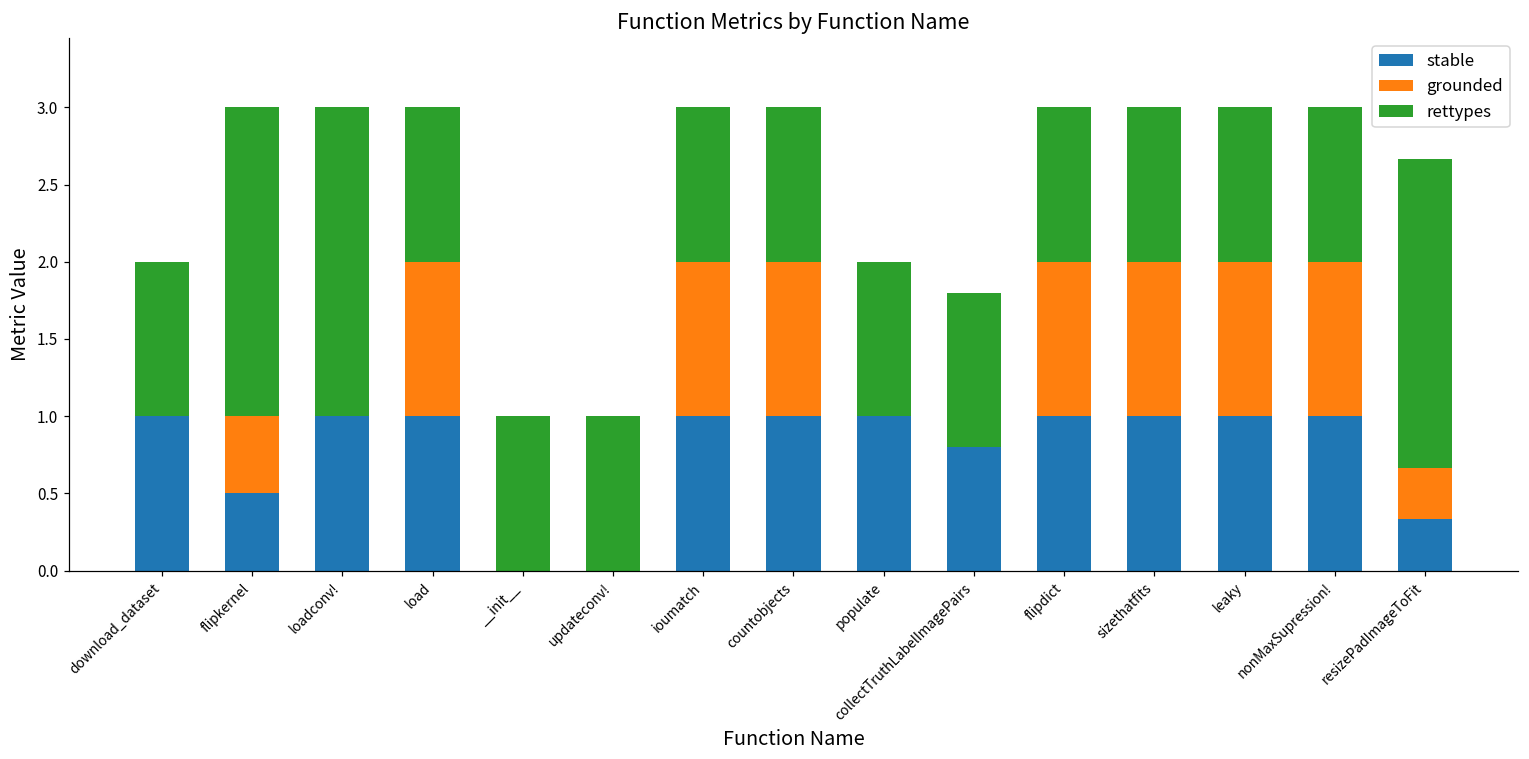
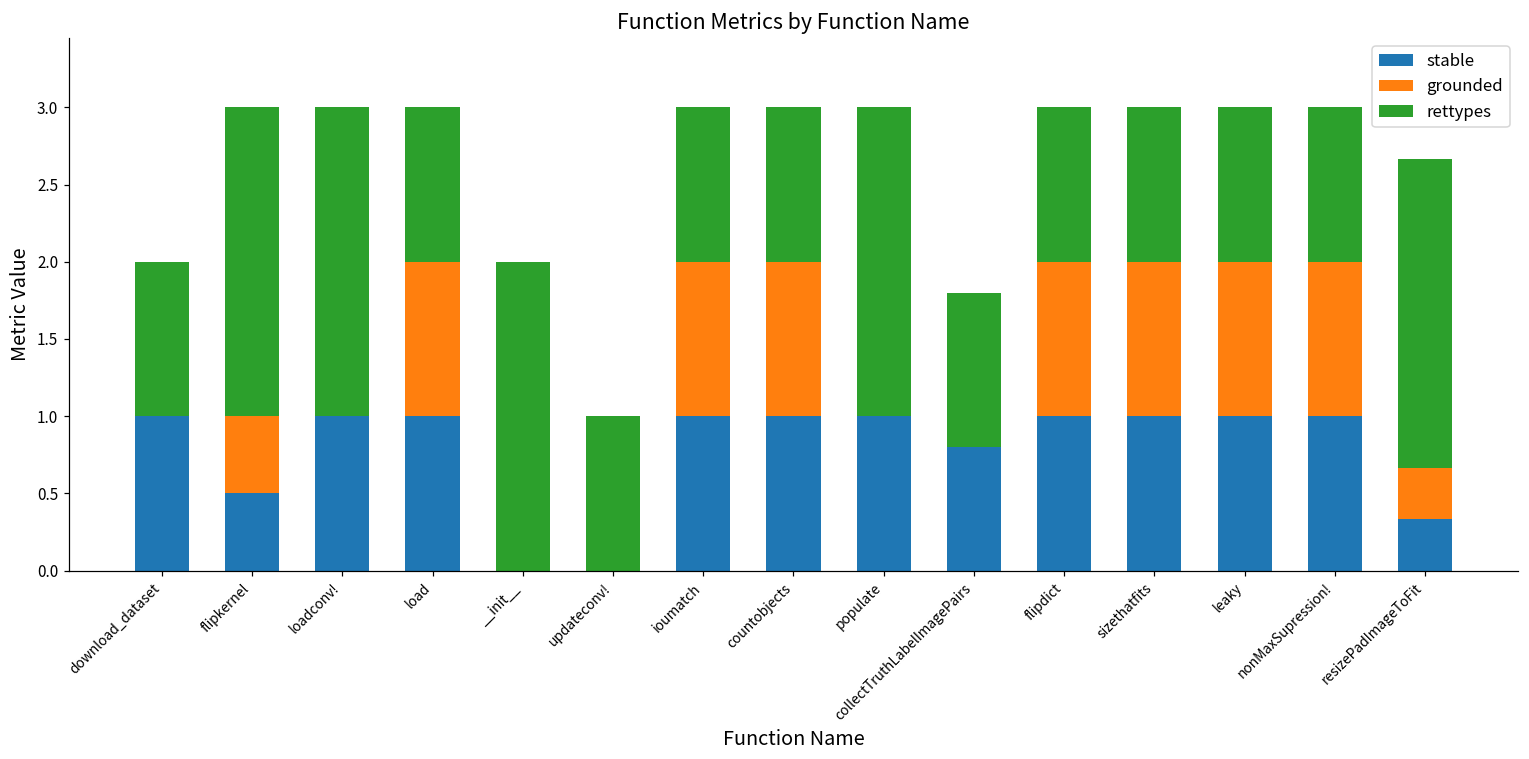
rettypes, __init__: 1 -> 2
rettypes, populate: 1 -> 2
